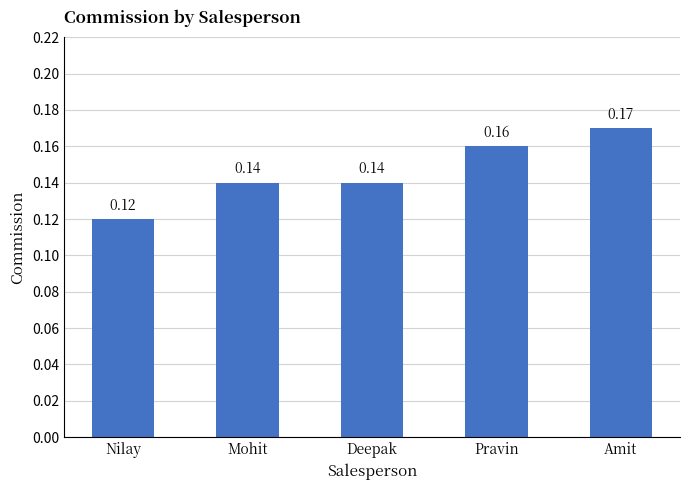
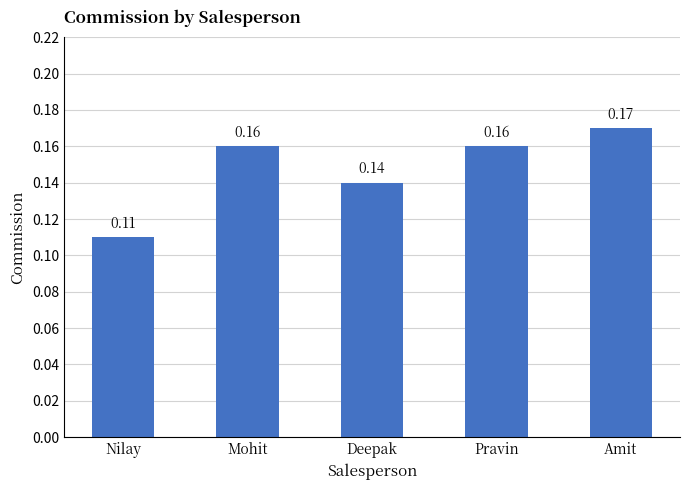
Nilay: 0.12 -> 0.11
Mohit: 0.14 -> 0.16
